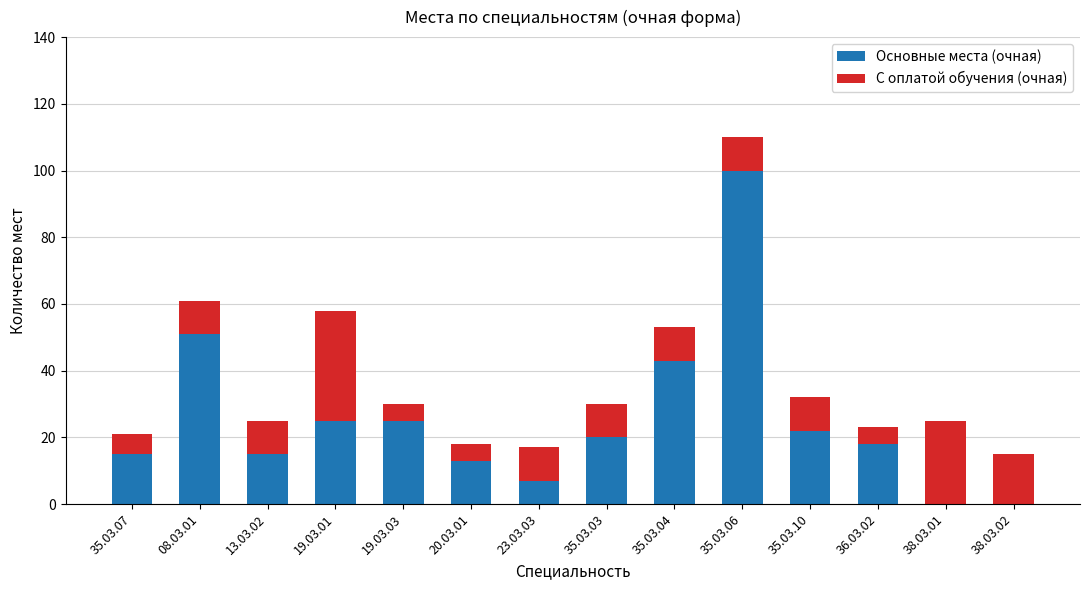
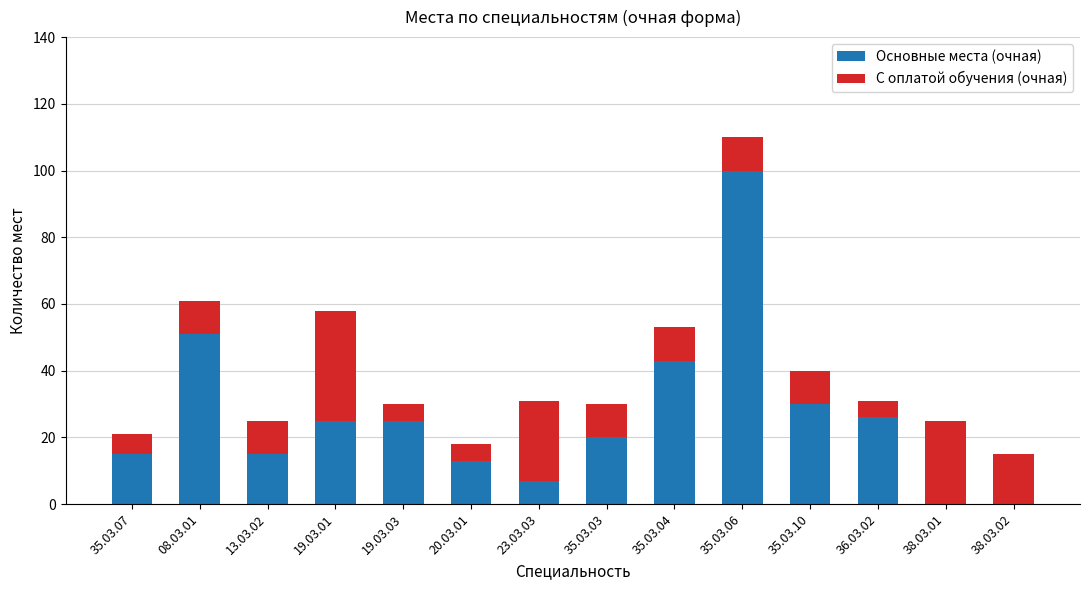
С оплатой обучения (очная), 23.03.03: 10 -> 24
Основные места (очная), 35.03.10: 22 -> 30
Основные места (очная), 36.03.02: 18 -> 26
